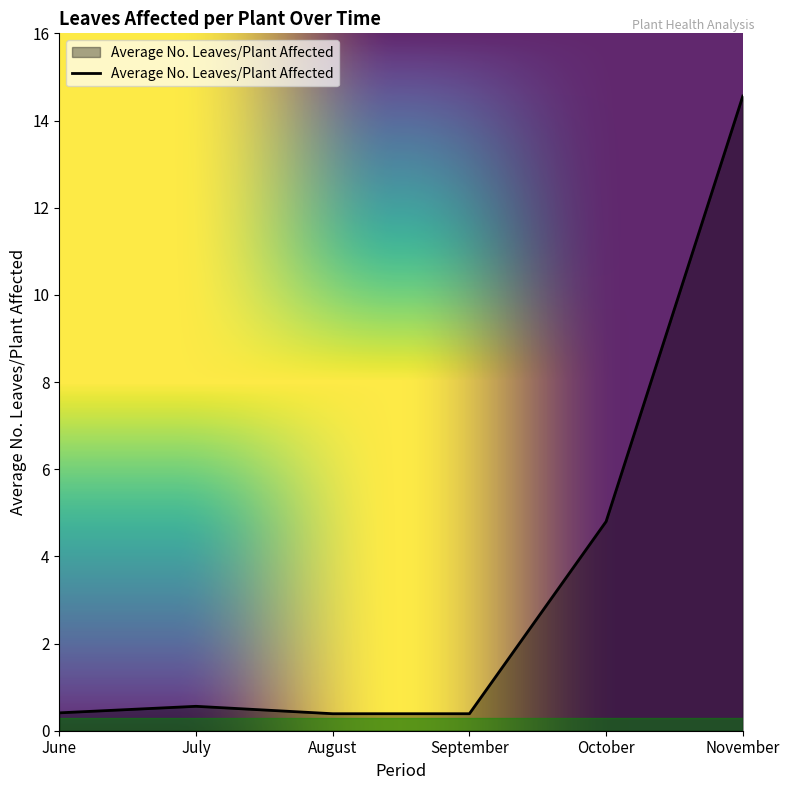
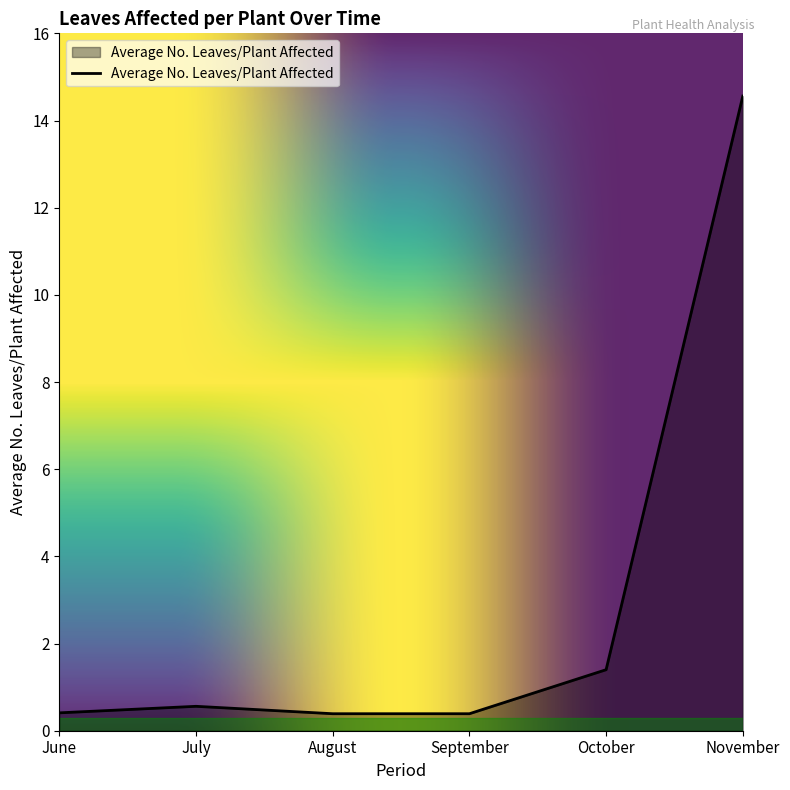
October: 4.8 -> 1.4
